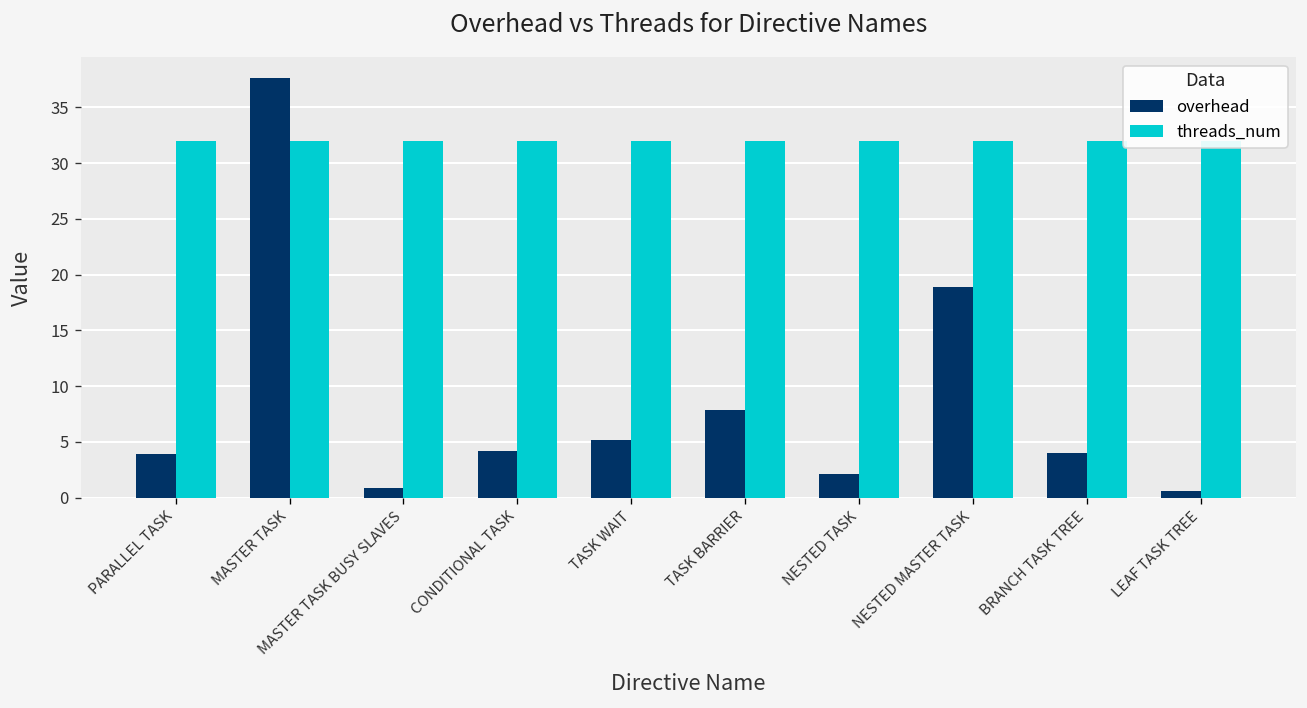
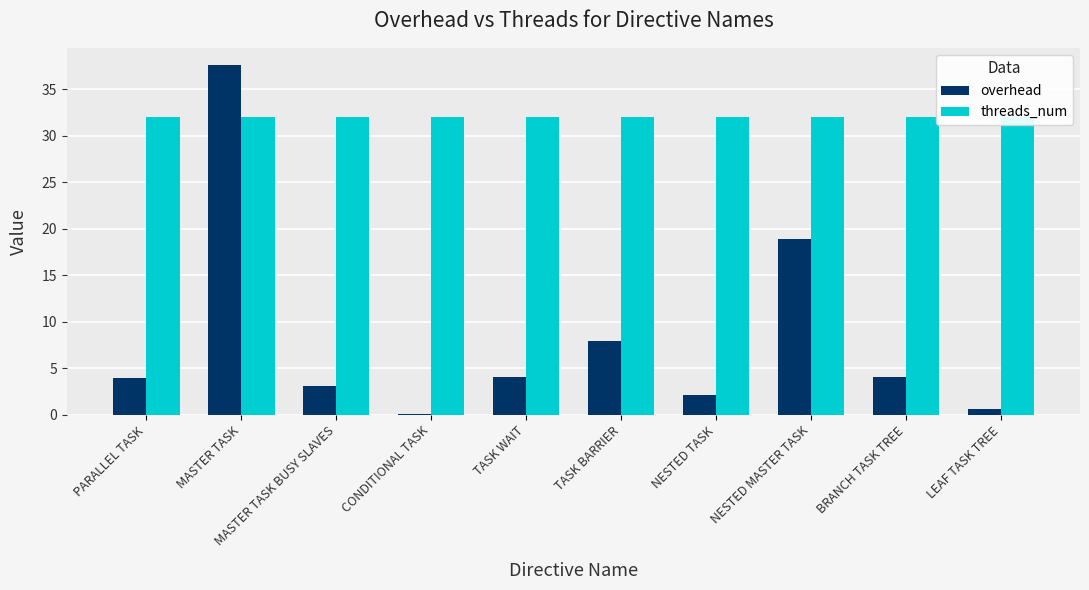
overhead, MASTER TASK BUSY SLAVES: 1 -> 3
overhead, CONDITIONAL TASK: 4 -> 0
overhead, TASK WAIT: 5 -> 4
